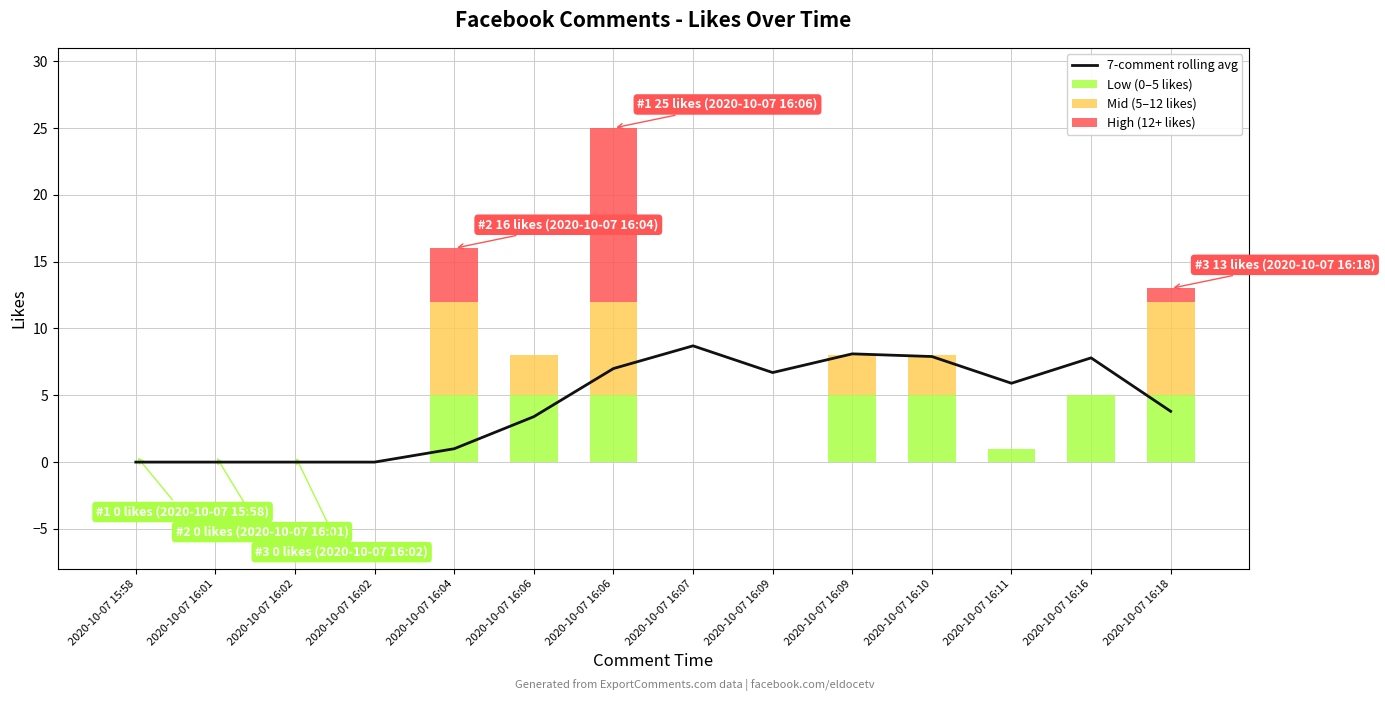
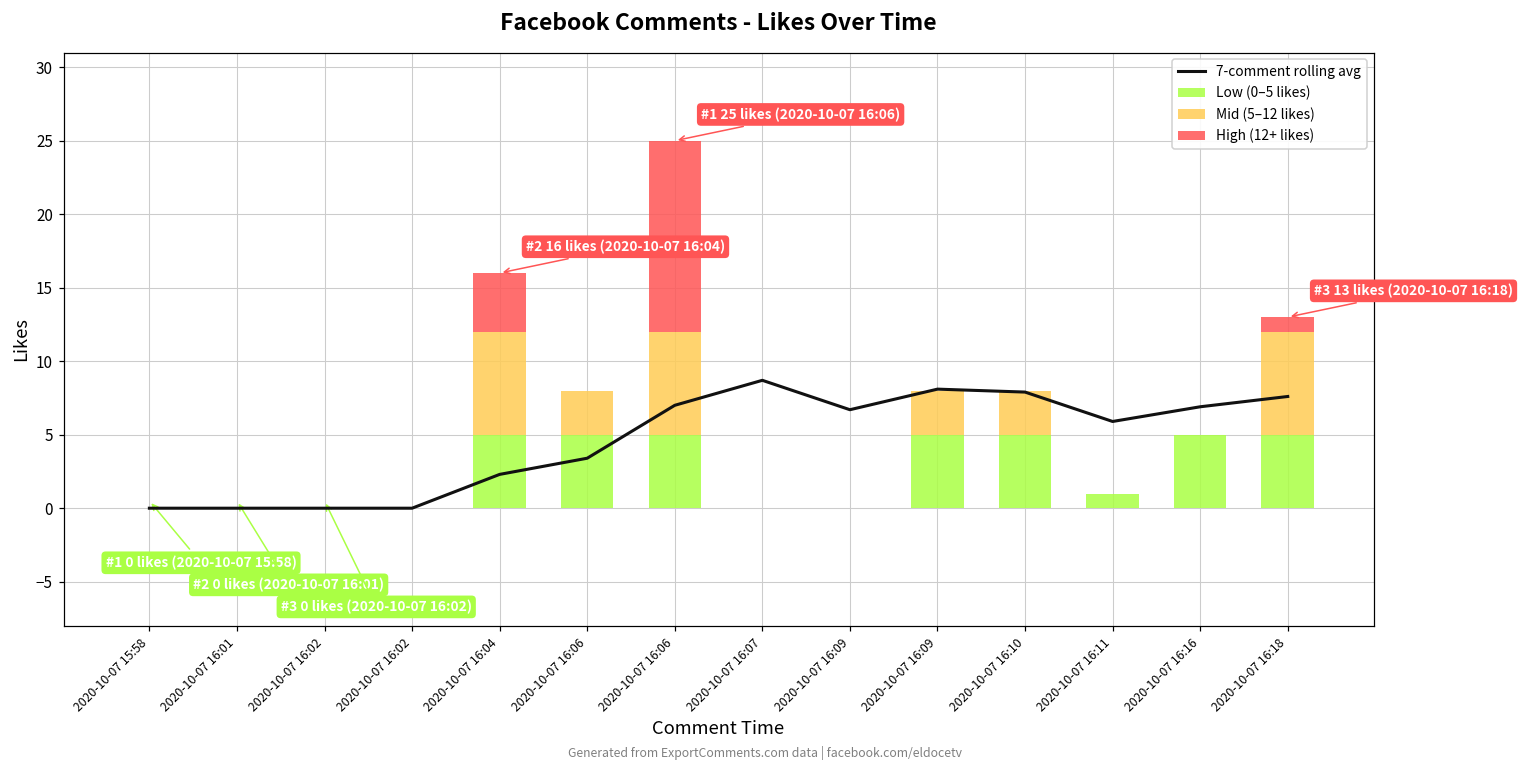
7-comment rolling avg, 2020-10-07 16:04: 1.0 -> 2.3
7-comment rolling avg, 2020-10-07 16:16: 7.8 -> 6.9
7-comment rolling avg, 2020-10-07 16:18: 3.8 -> 7.6
